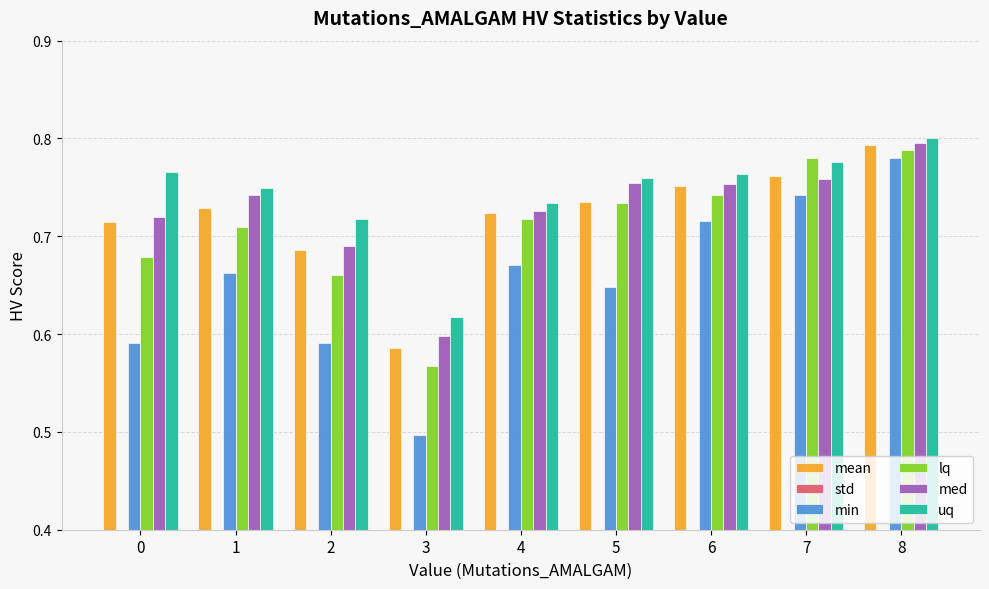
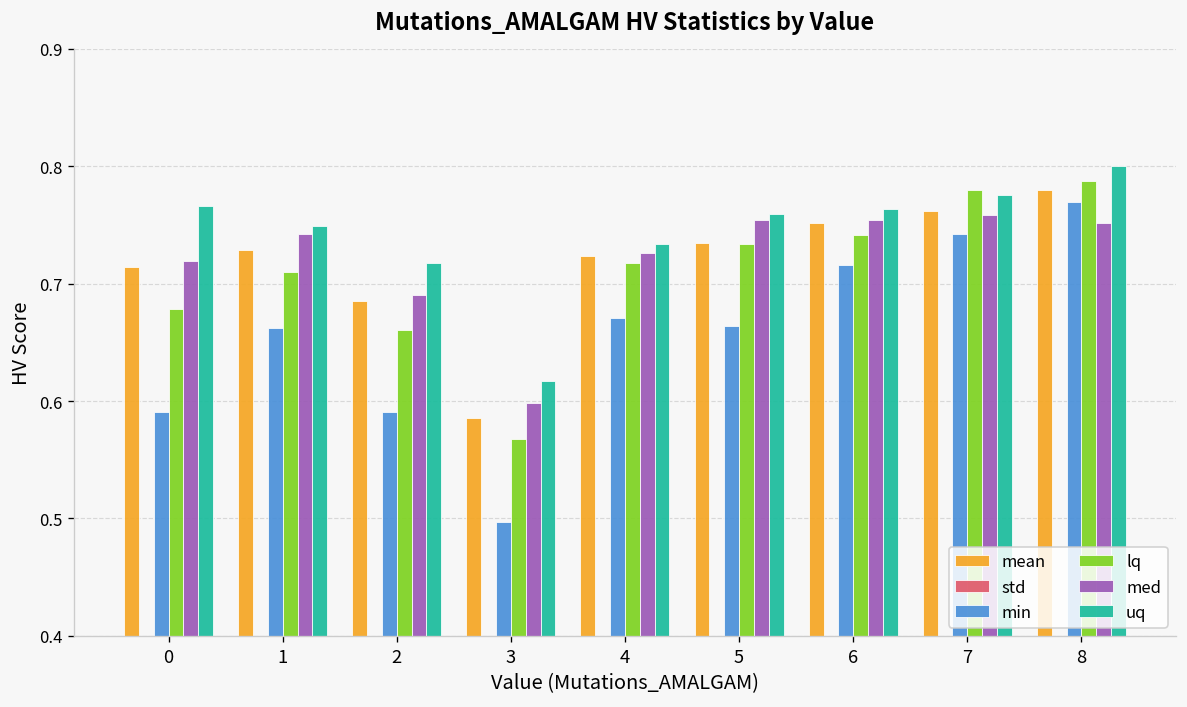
min, 5: 0.65 -> 0.66
mean, 8: 0.79 -> 0.78
min, 8: 0.78 -> 0.77
med, 8: 0.80 -> 0.75
